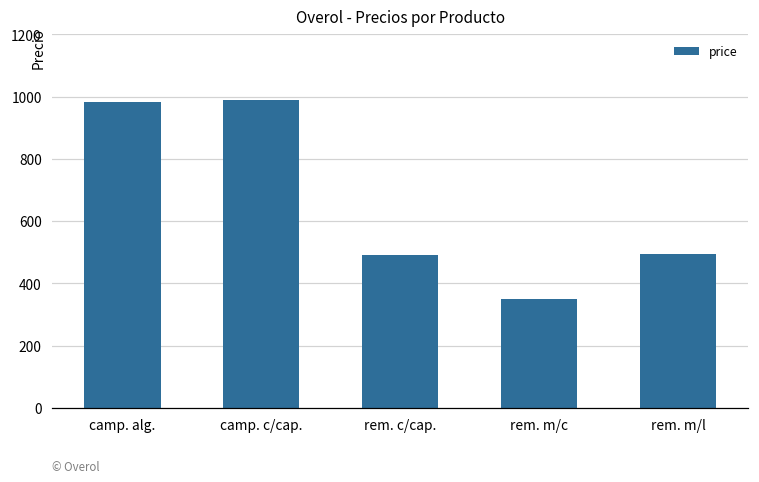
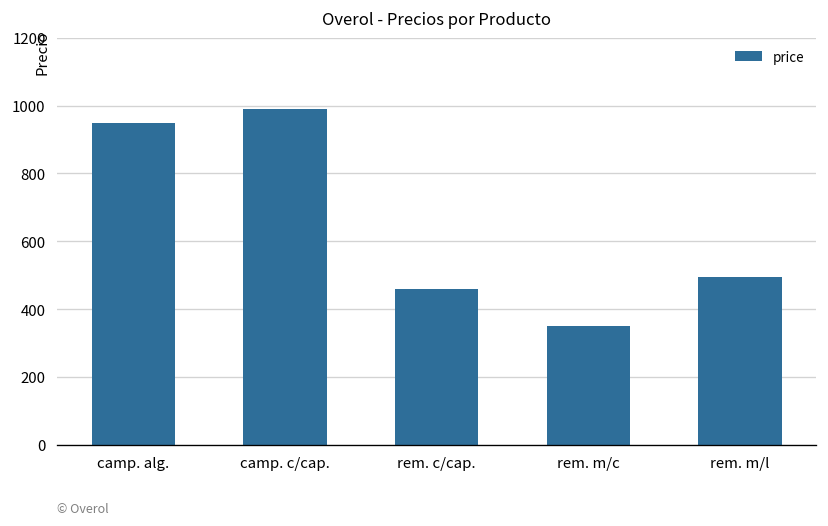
camp. alg.: 980 -> 950
rem. c/cap.: 490 -> 460
